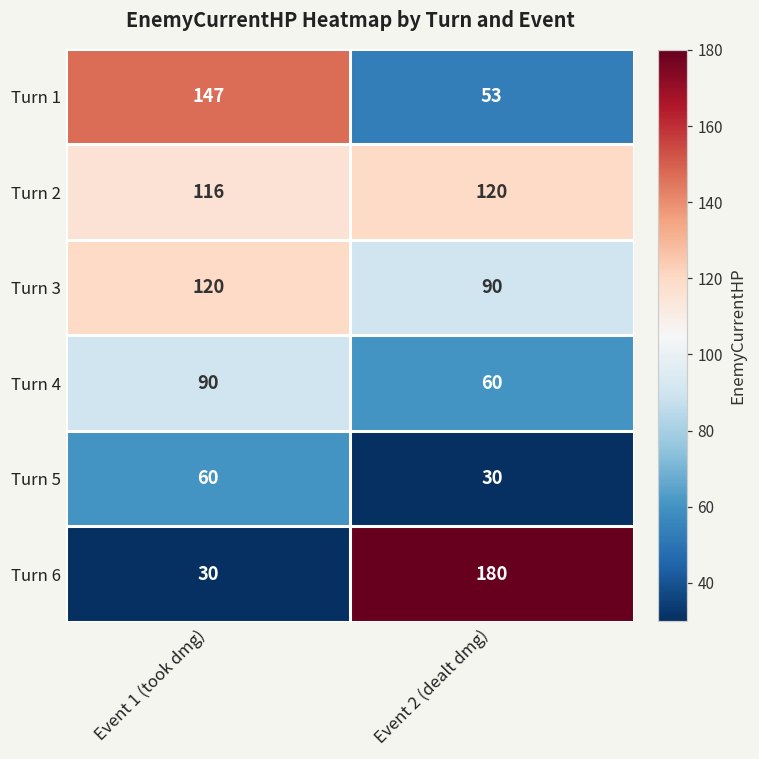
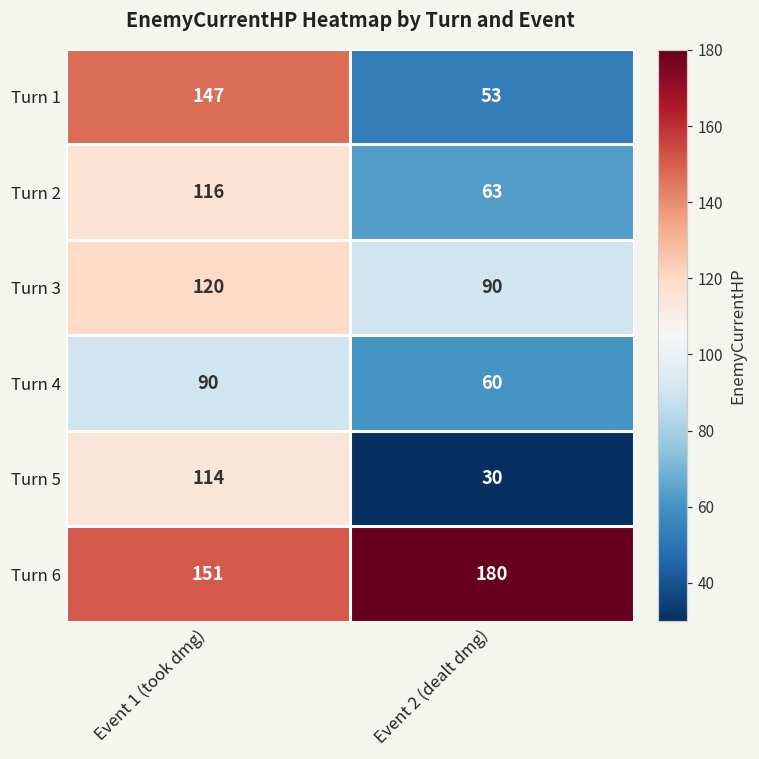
Turn 2, Event 2 (dealt dmg): 120 -> 63
Turn 5, Event 1 (took dmg): 60 -> 114
Turn 6, Event 1 (took dmg): 30 -> 151
